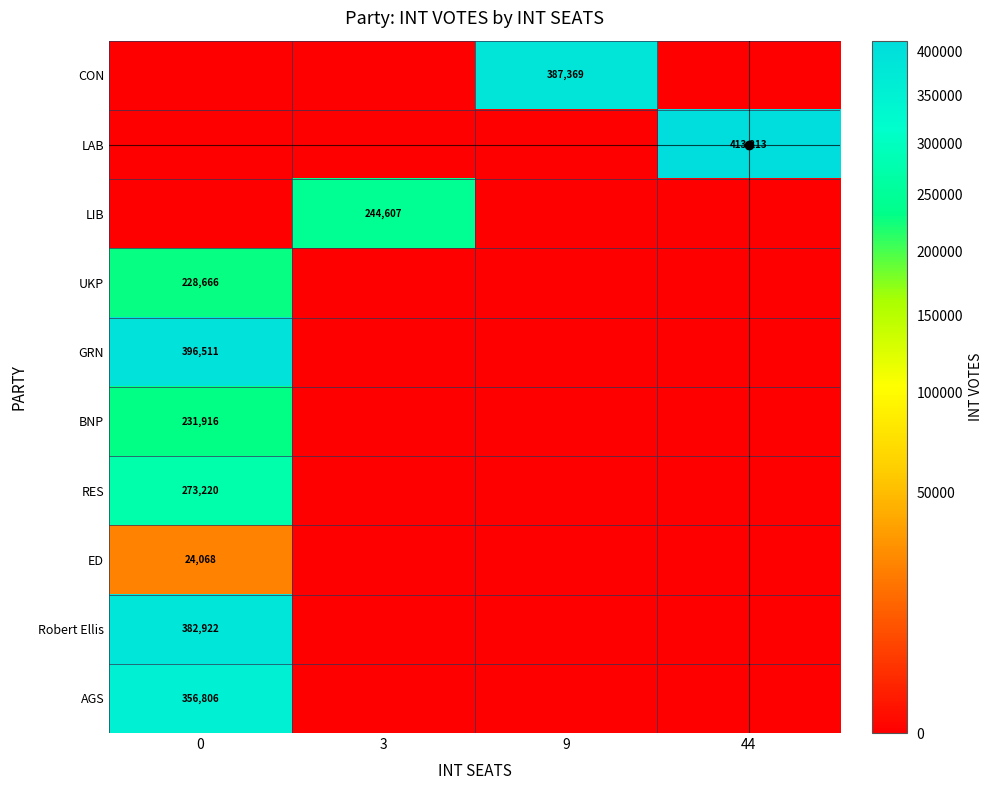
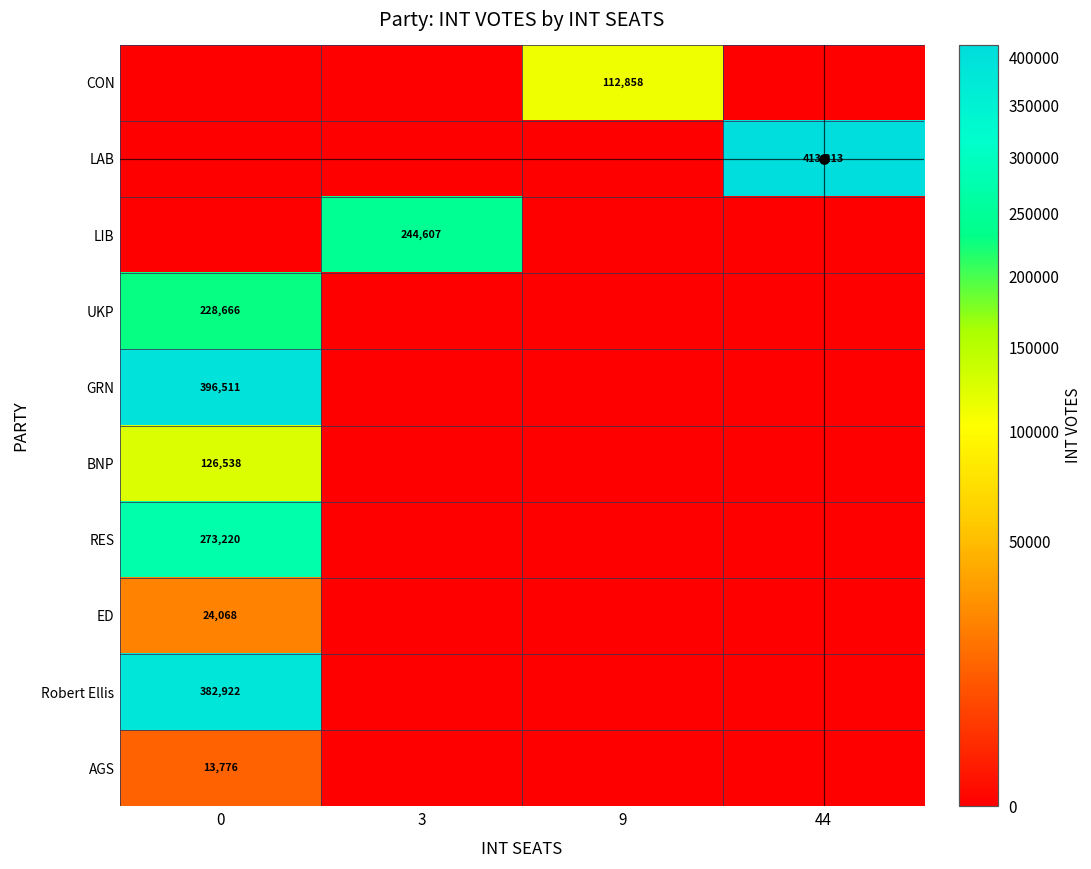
CON, 9: 387,369 -> 112,858
BNP, 0: 231,916 -> 126,538
AGS, 0: 356,806 -> 13,776
